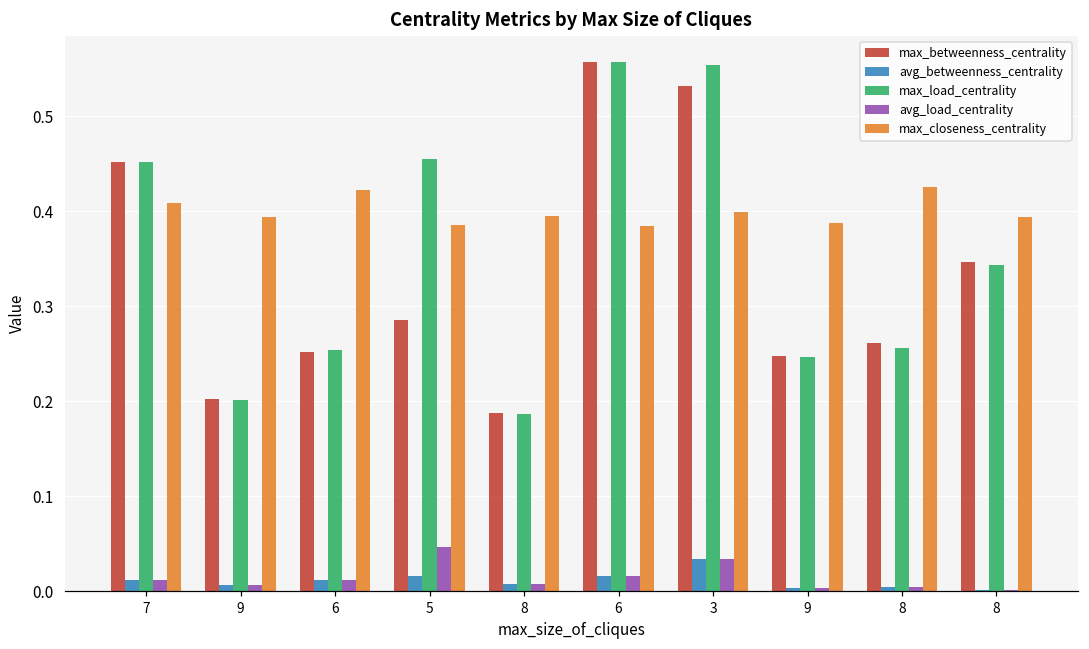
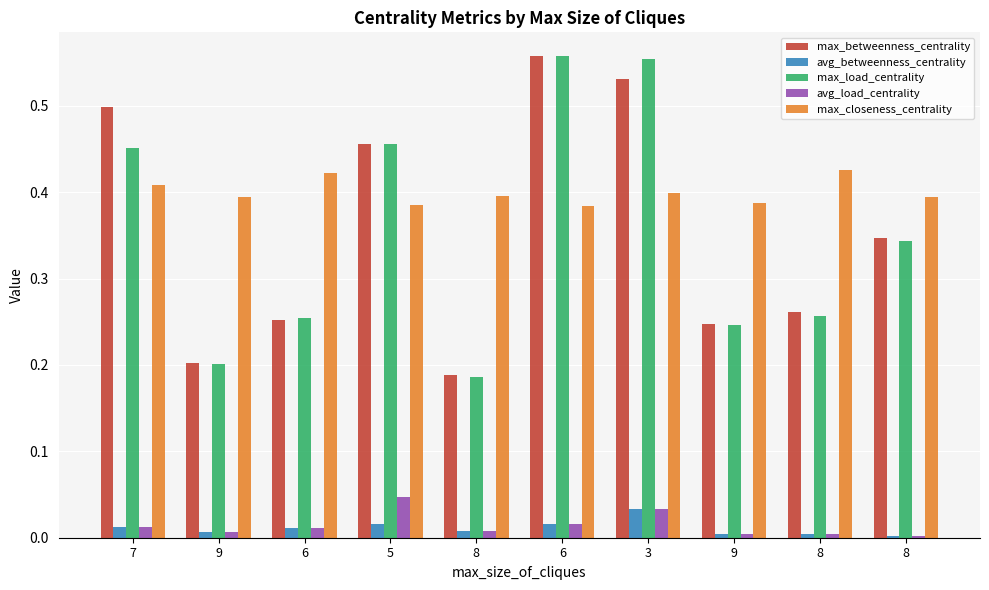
max_betweenness_centrality, 7: 0.45 -> 0.50
max_betweenness_centrality, 5: 0.29 -> 0.46
